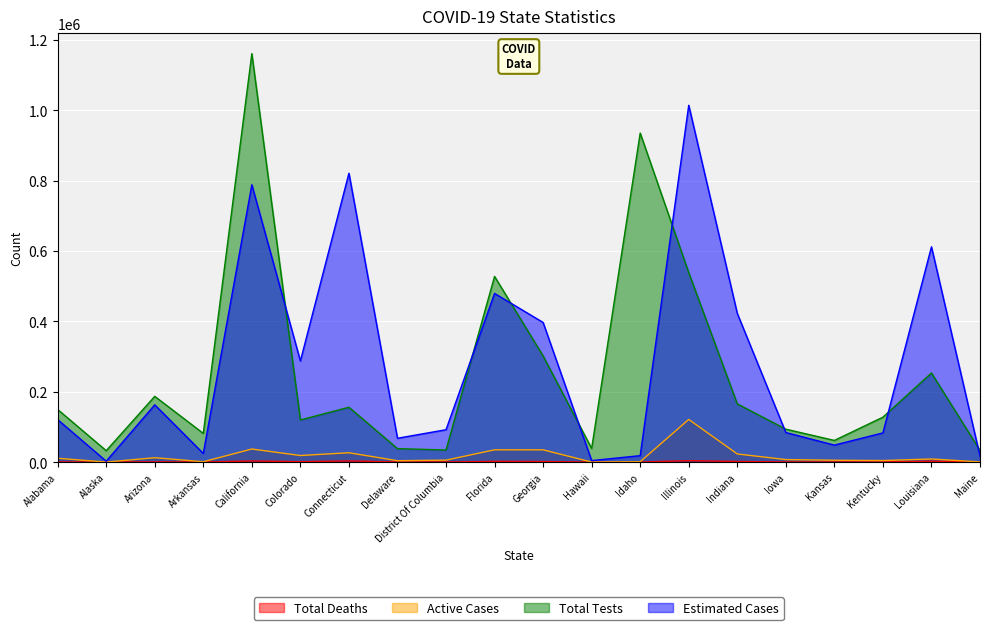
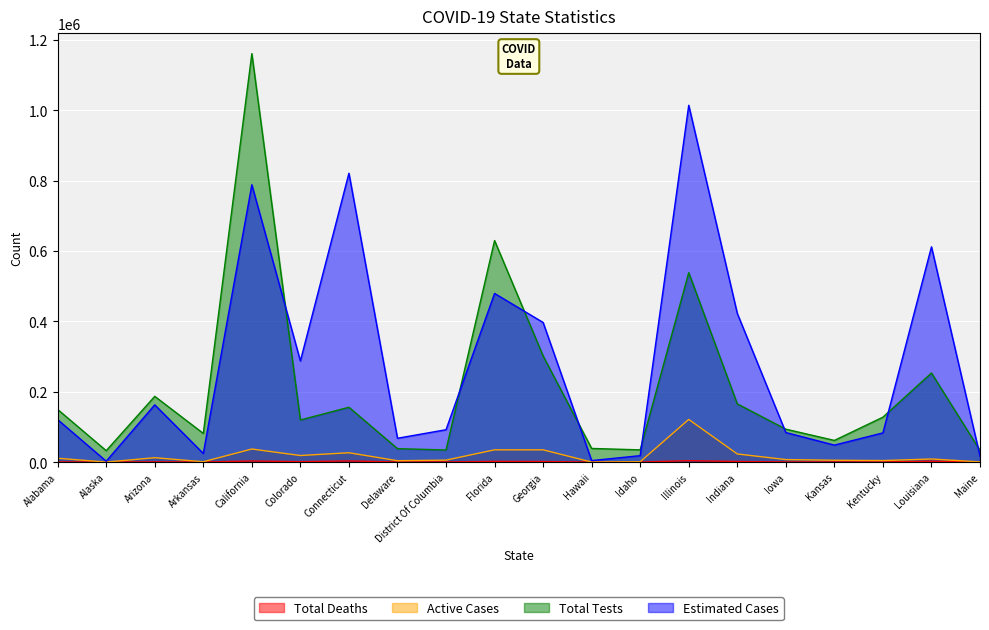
Total Tests, Florida: 530000 -> 630000
Total Tests, Idaho: 940000 -> 30000
